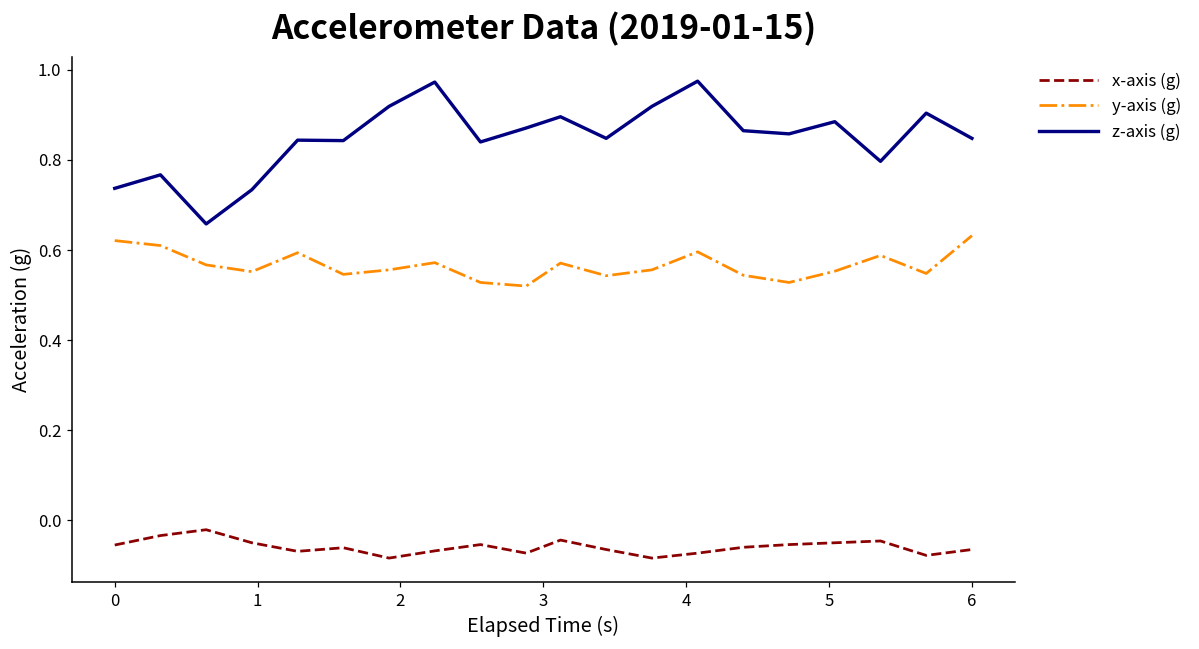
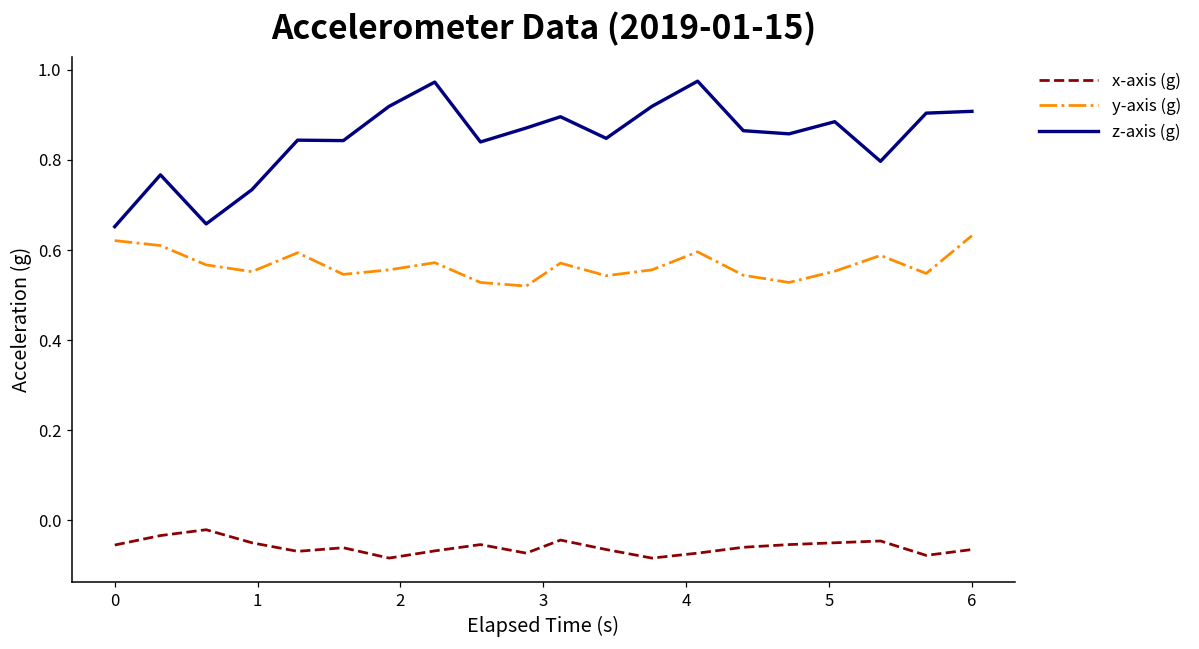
z-axis (g), 0: 0.74 -> 0.65
z-axis (g), 6: 0.85 -> 0.91
